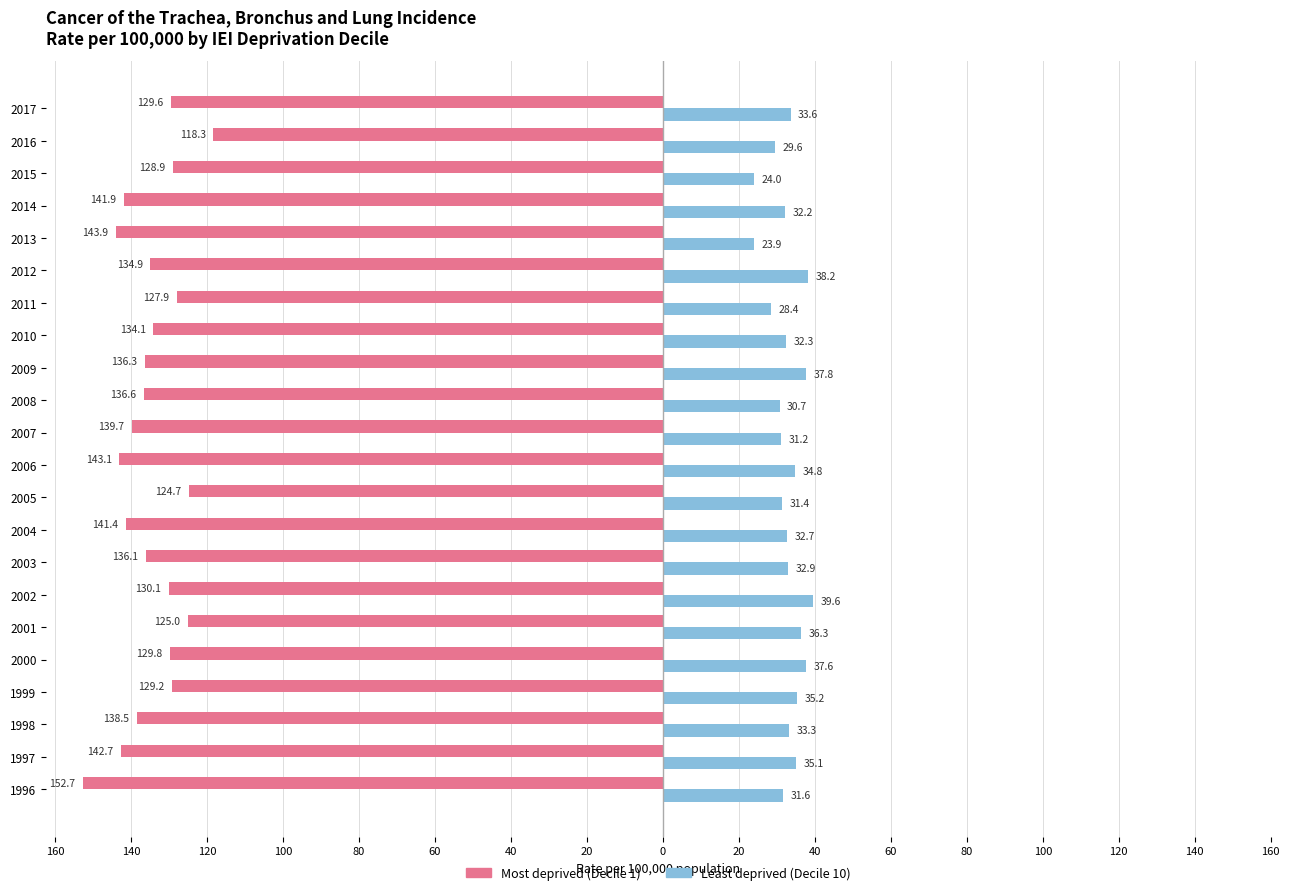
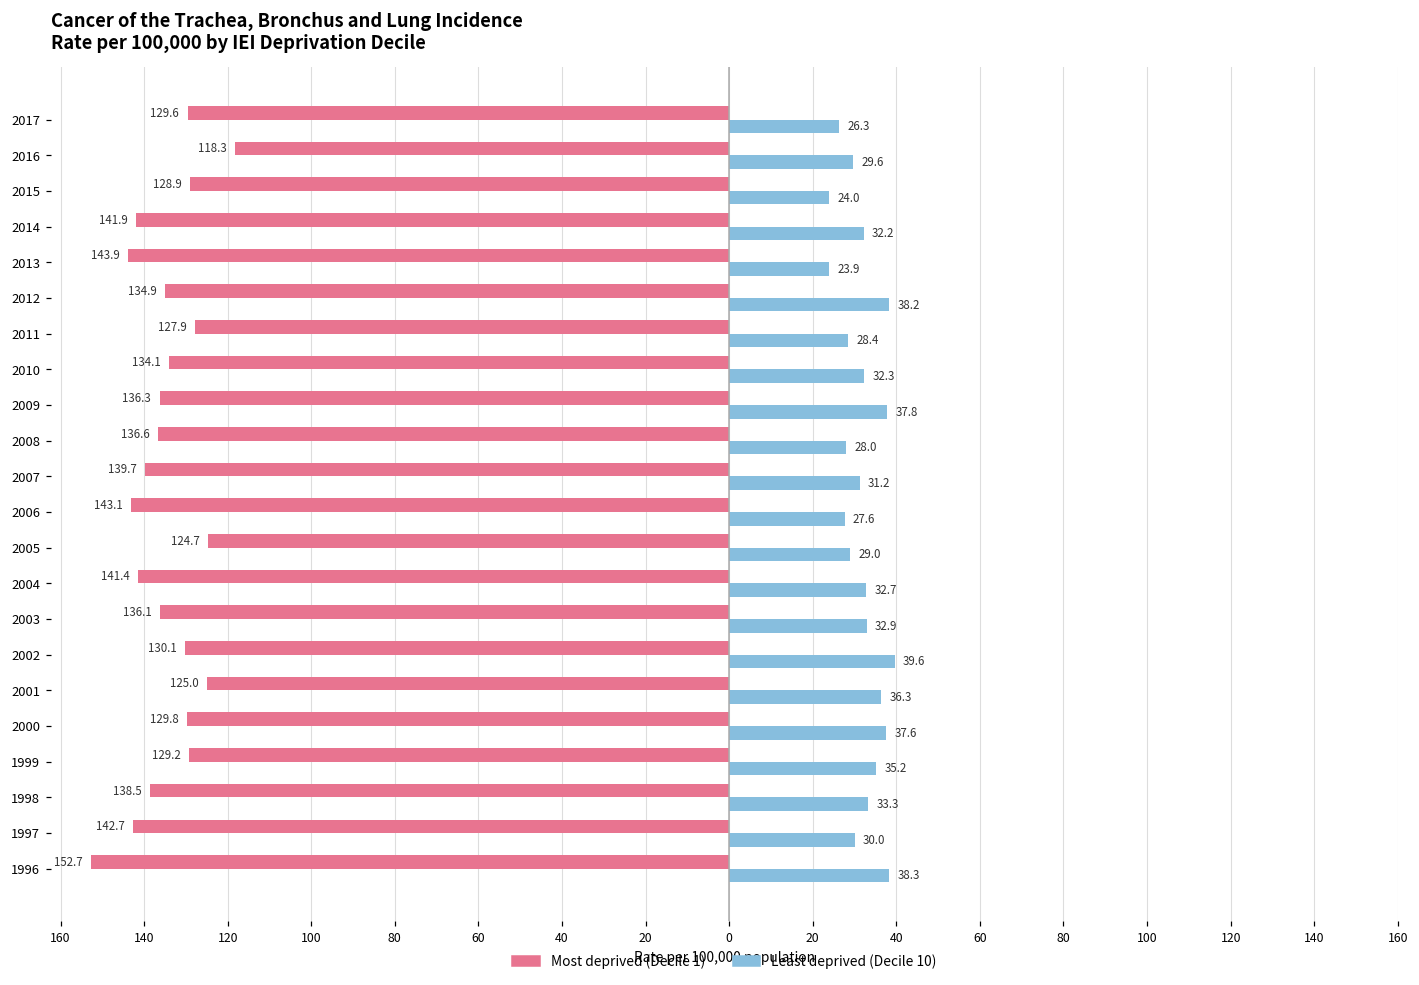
Least deprived (Decile 10), 2017: 33.6 -> 26.3
Least deprived (Decile 10), 2008: 30.7 -> 28.0
Least deprived (Decile 10), 2006: 34.8 -> 27.6
Least deprived (Decile 10), 2005: 31.4 -> 29.0
Least deprived (Decile 10), 1997: 35.1 -> 30.0
Least deprived (Decile 10), 1996: 31.6 -> 38.3
